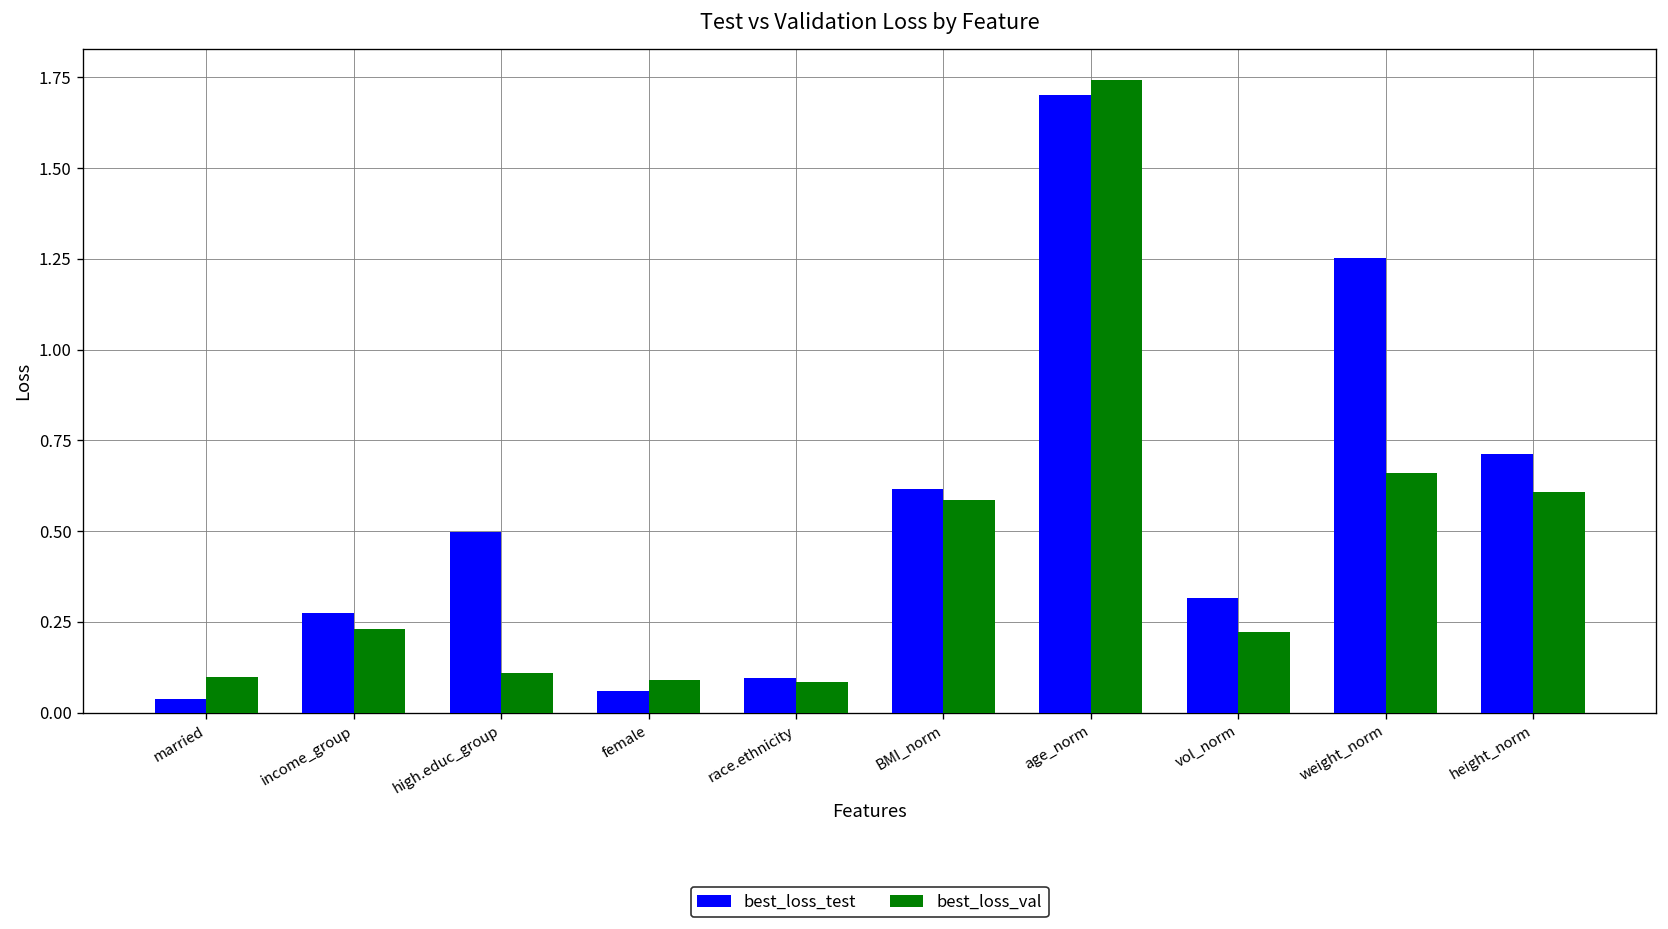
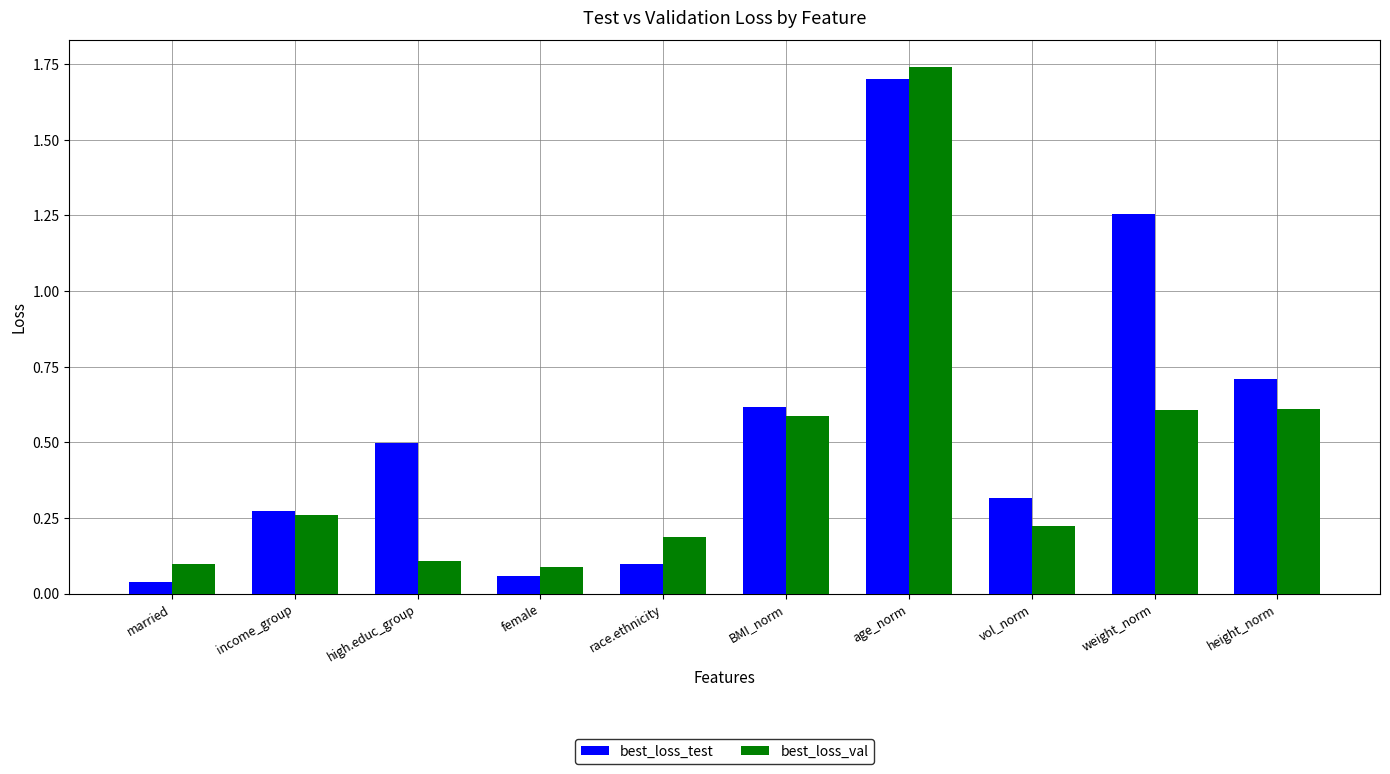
best_loss_val, income_group: 0.23 -> 0.26
best_loss_val, race.ethnicity: 0.08 -> 0.19
best_loss_val, weight_norm: 0.66 -> 0.61
